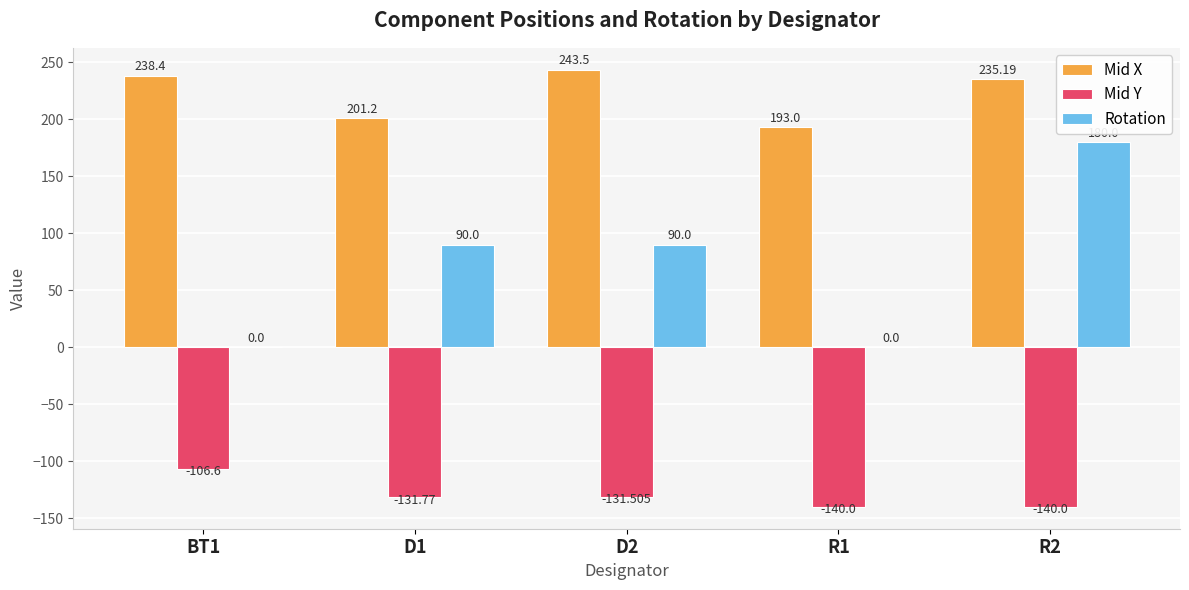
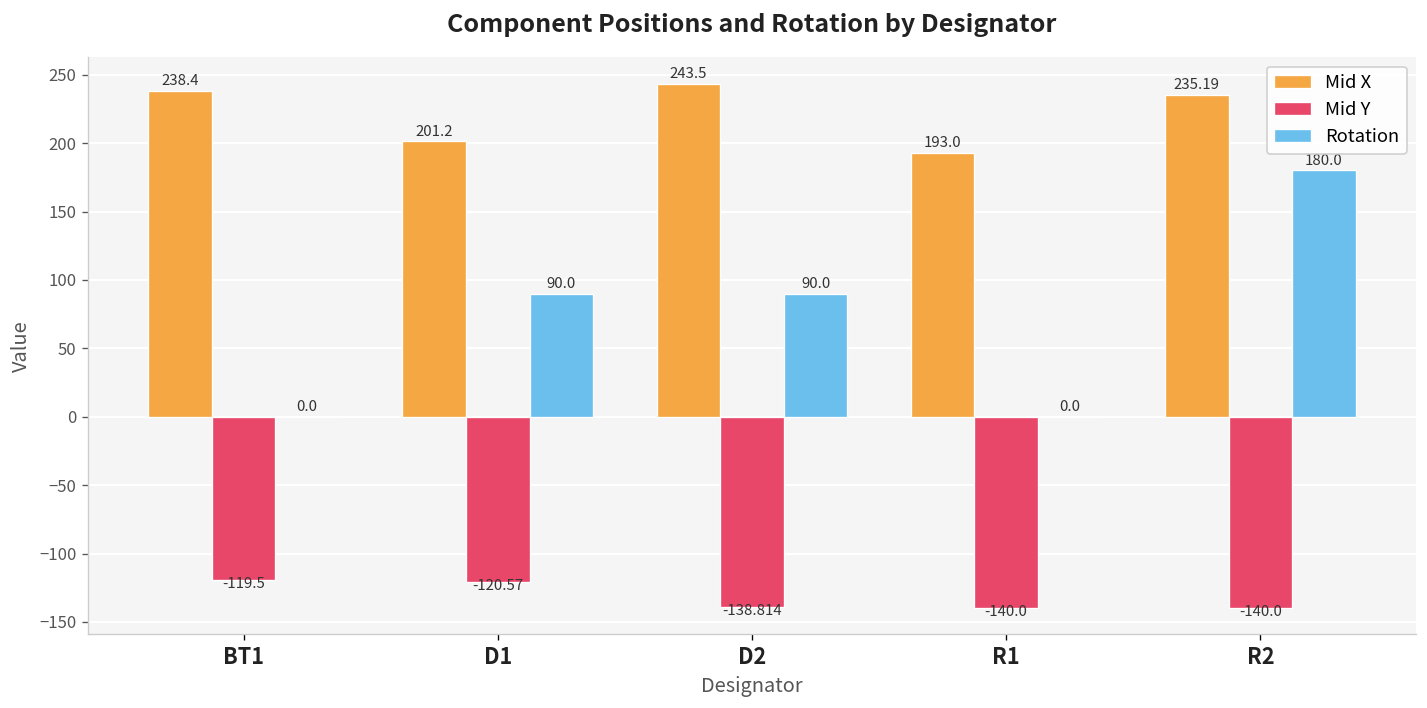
Mid Y, BT1: -106.6 -> -119.5
Mid Y, D1: -131.77 -> -120.57
Mid Y, D2: -131.505 -> -138.814
